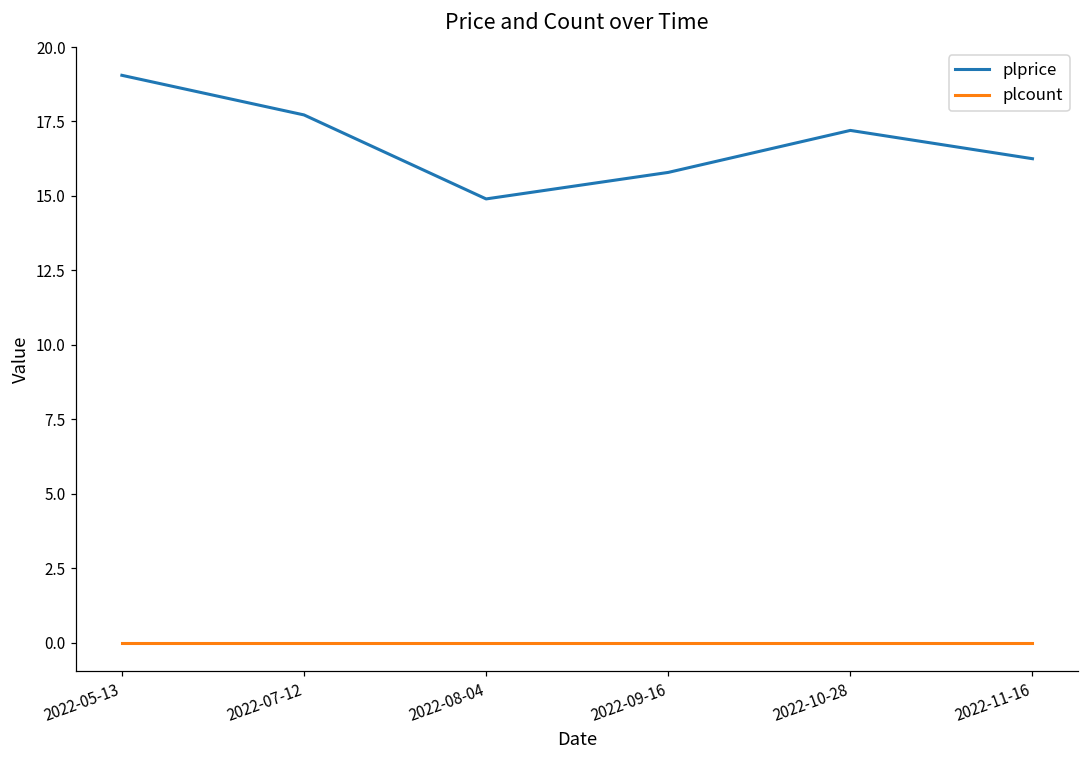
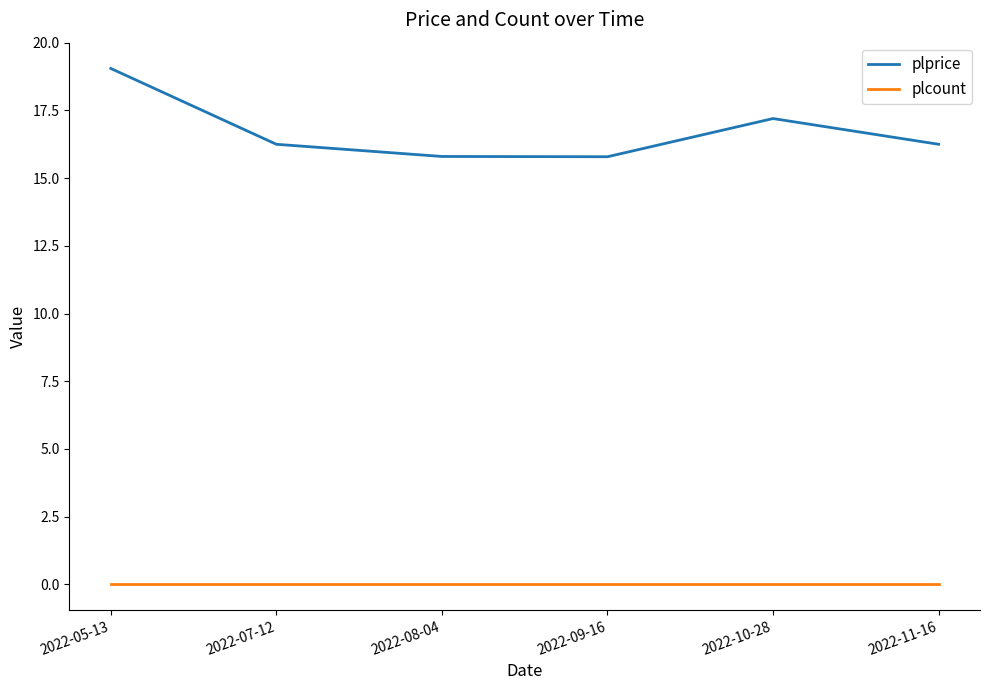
plprice, 2022-07-12: 17.7 -> 16.3
plprice, 2022-08-04: 14.9 -> 15.8
